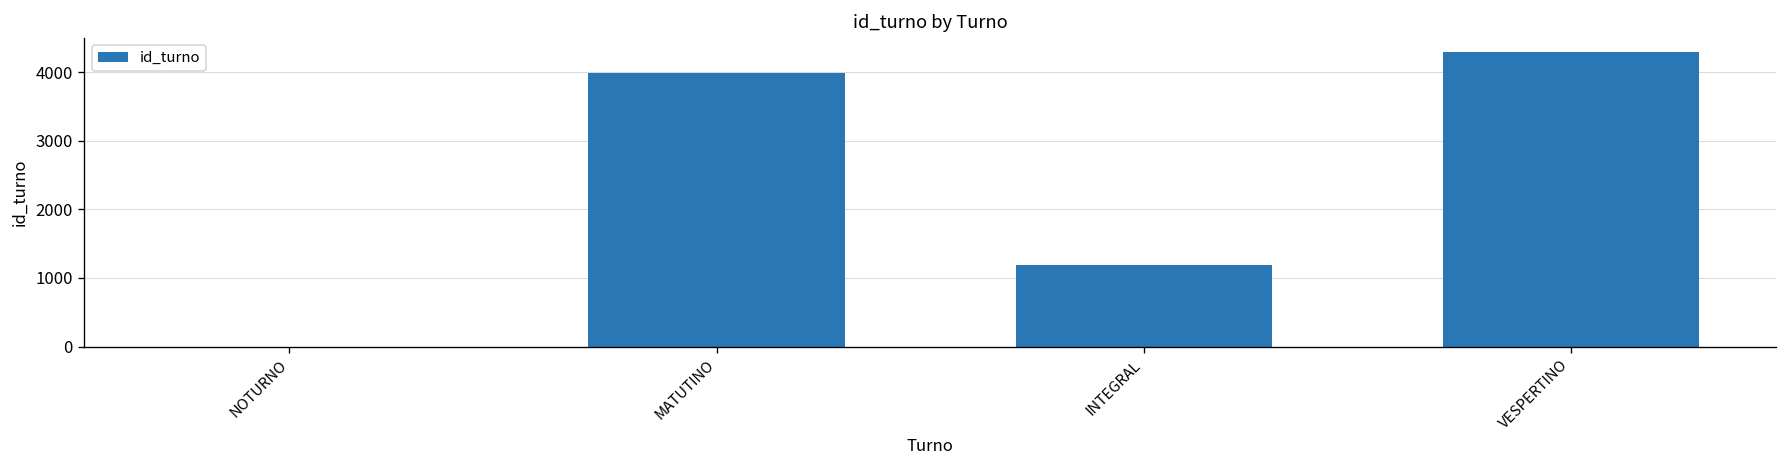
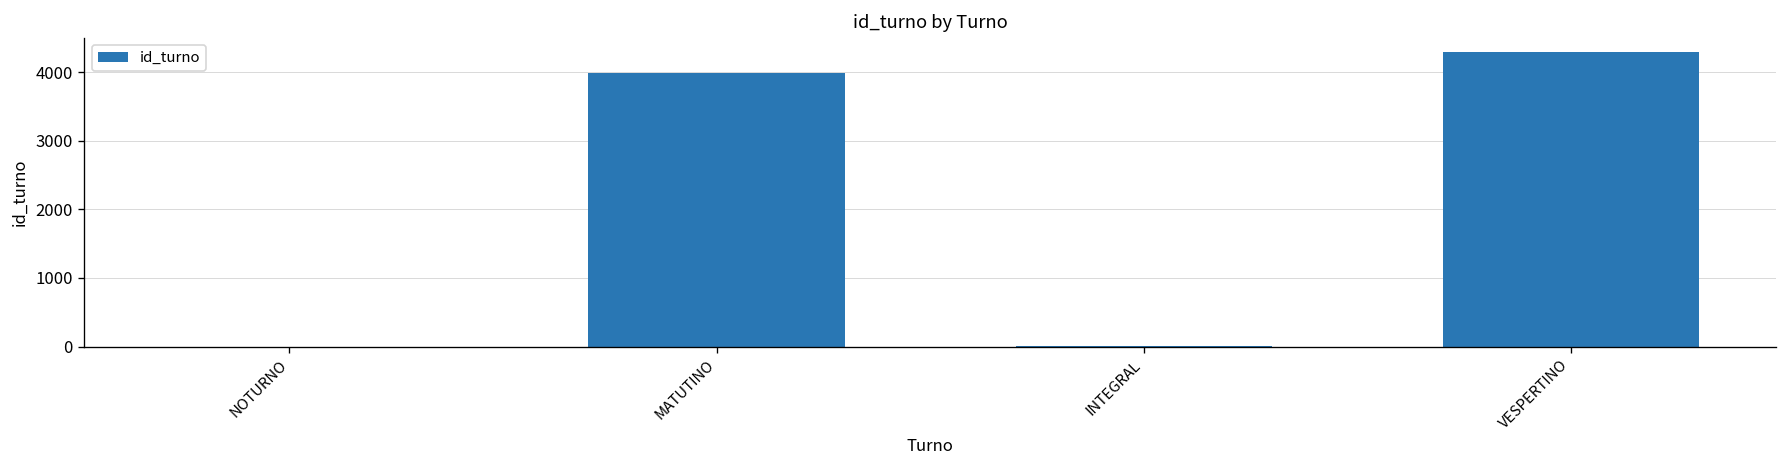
INTEGRAL: 1200 -> 0
